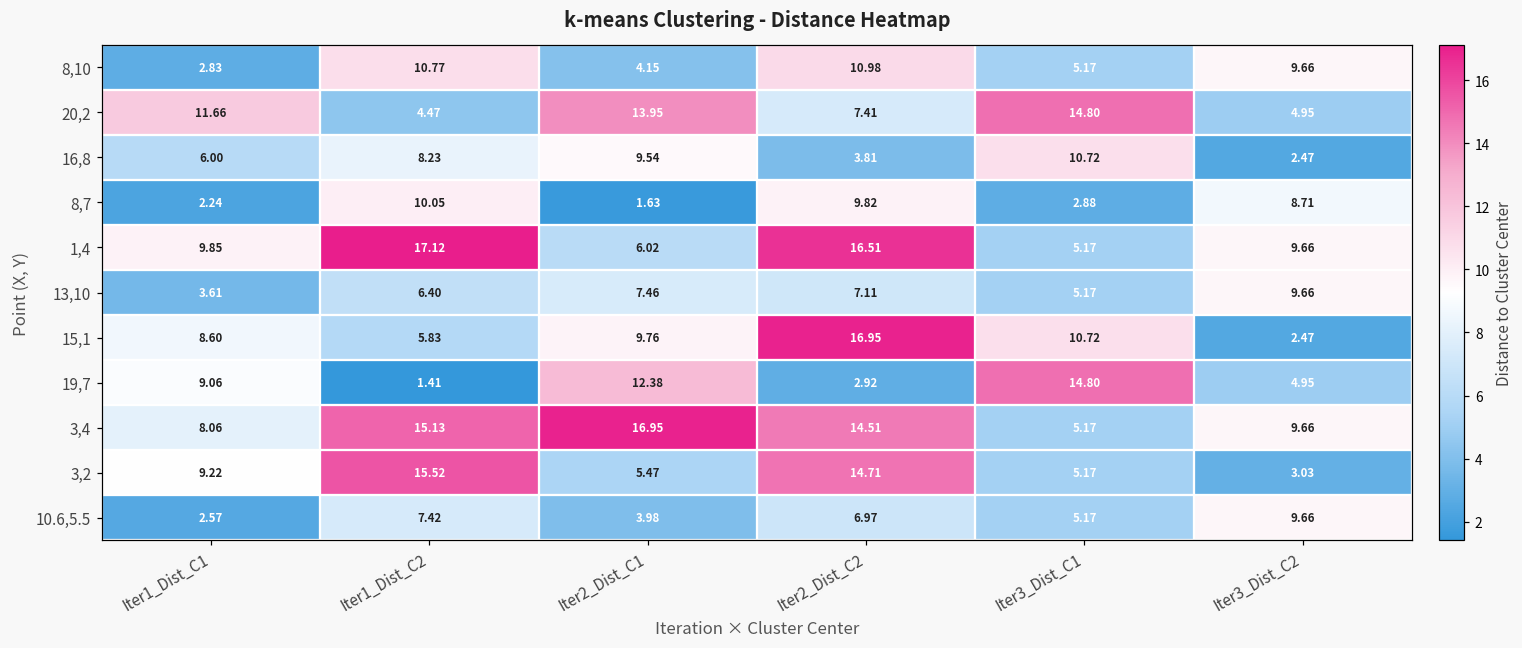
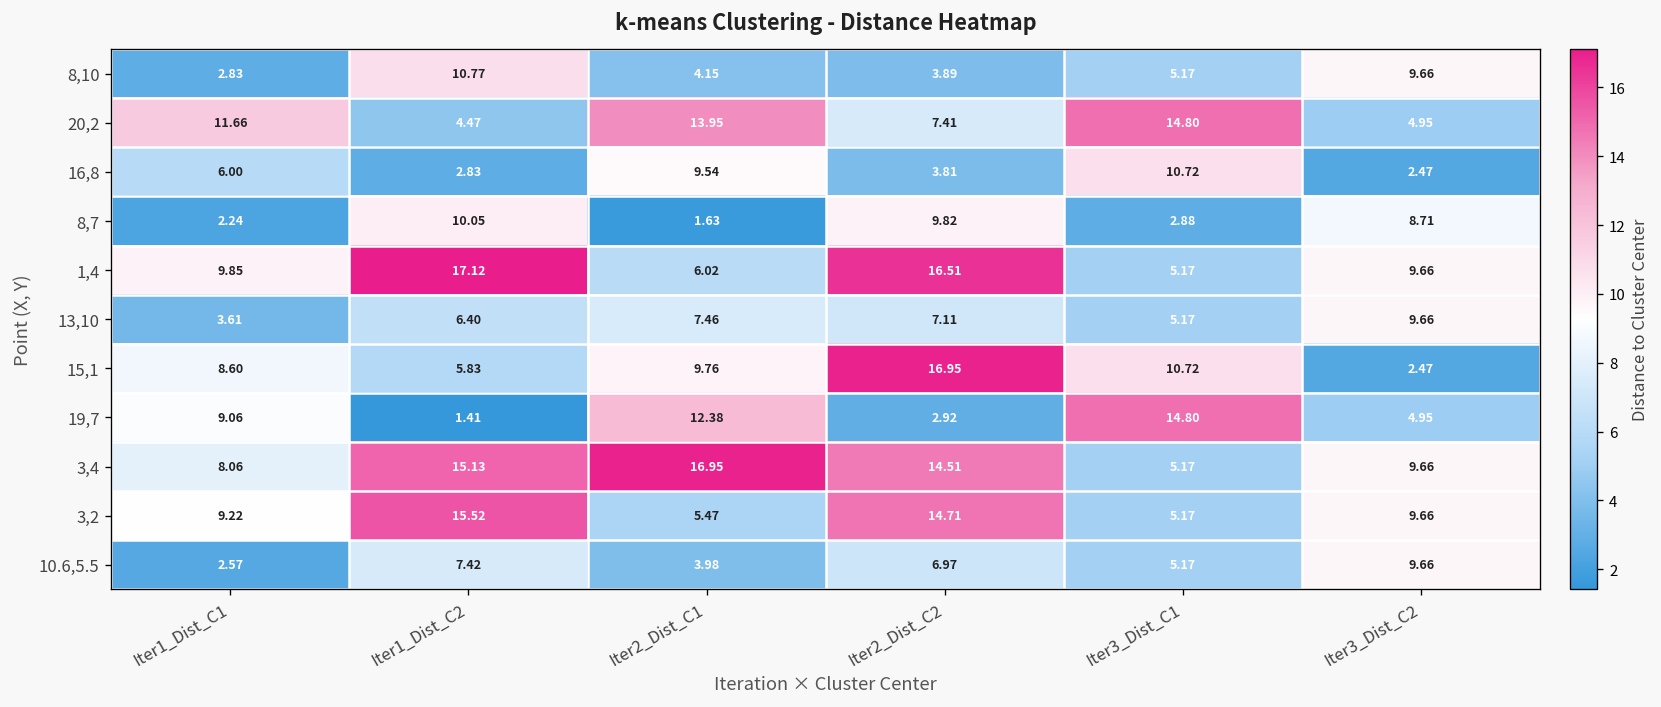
8,10, Iter2_Dist_C2: 10.98 -> 3.89
16,8, Iter1_Dist_C2: 8.23 -> 2.83
3,2, Iter3_Dist_C2: 3.03 -> 9.66
